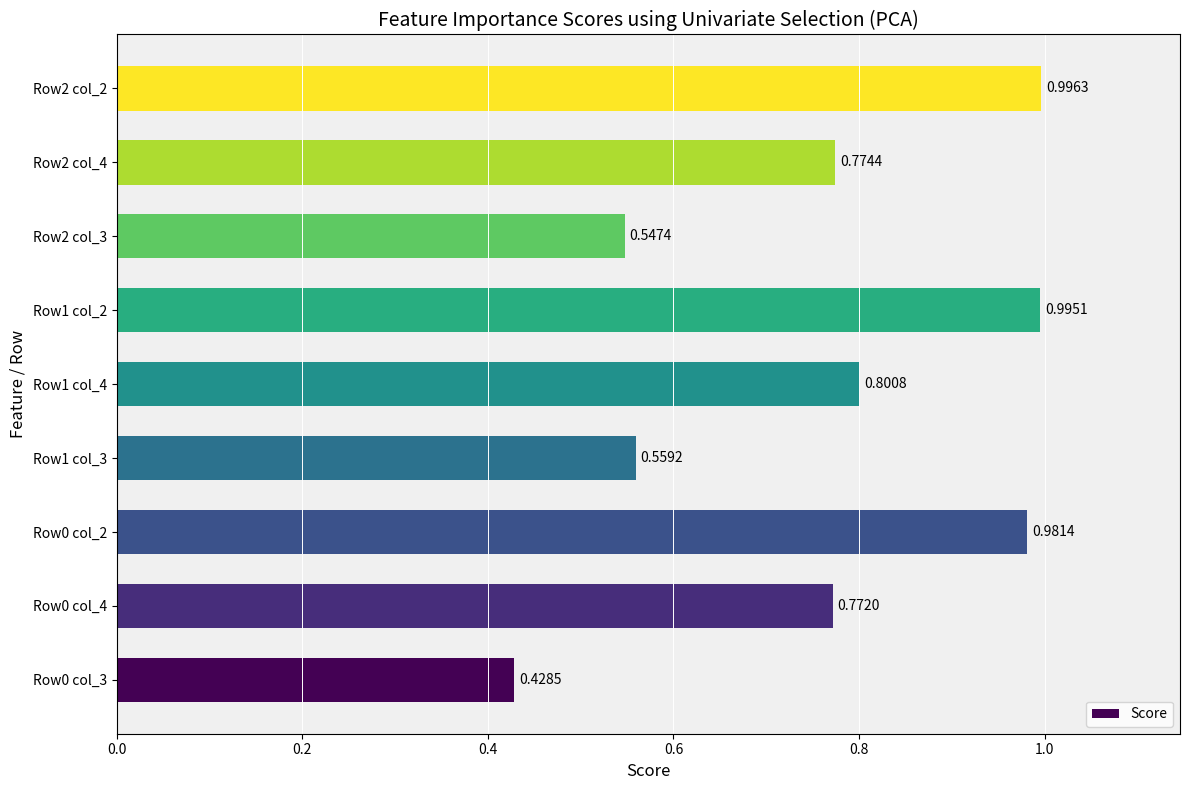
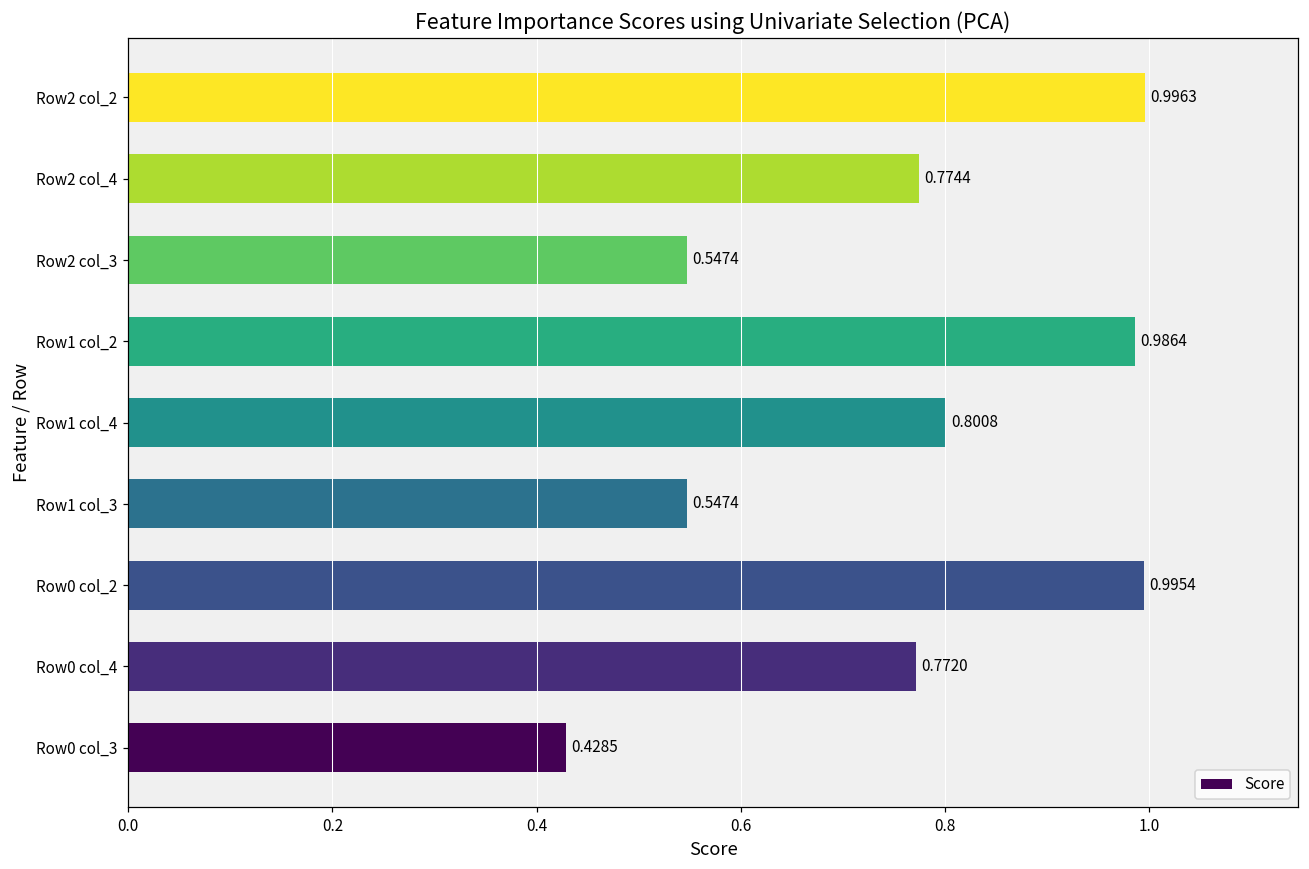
Row1 col_2: 0.9951 -> 0.9864
Row1 col_3: 0.5592 -> 0.5474
Row0 col_2: 0.9814 -> 0.9954
